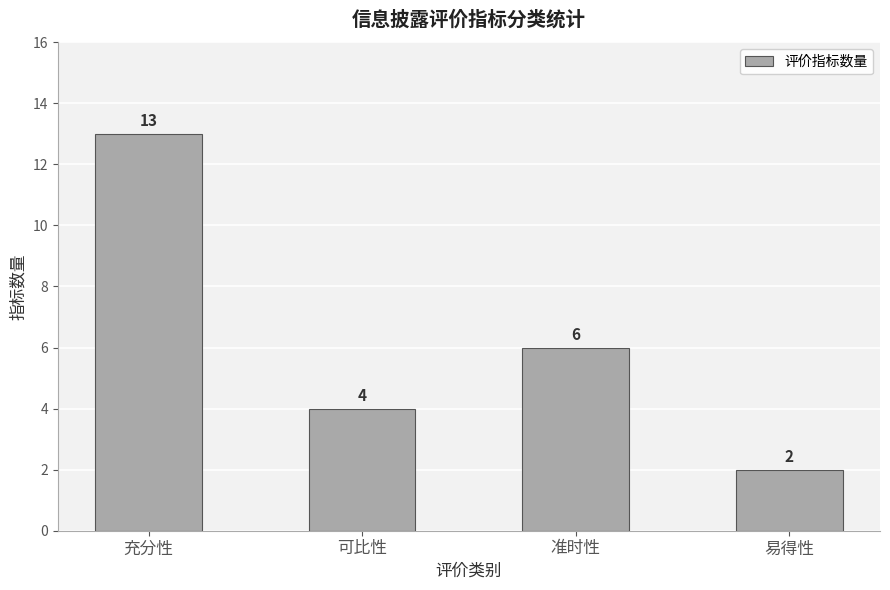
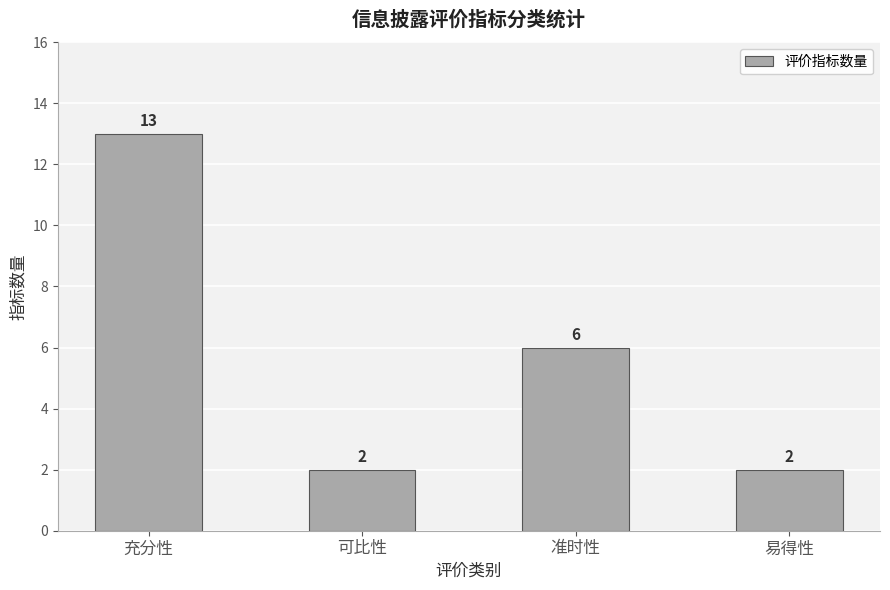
可比性: 4 -> 2
